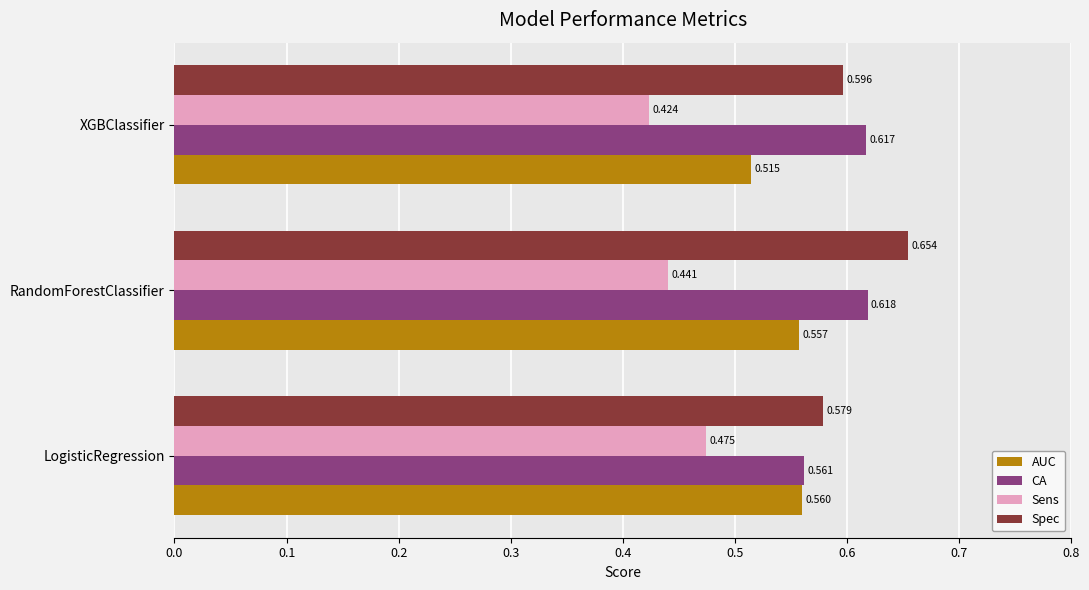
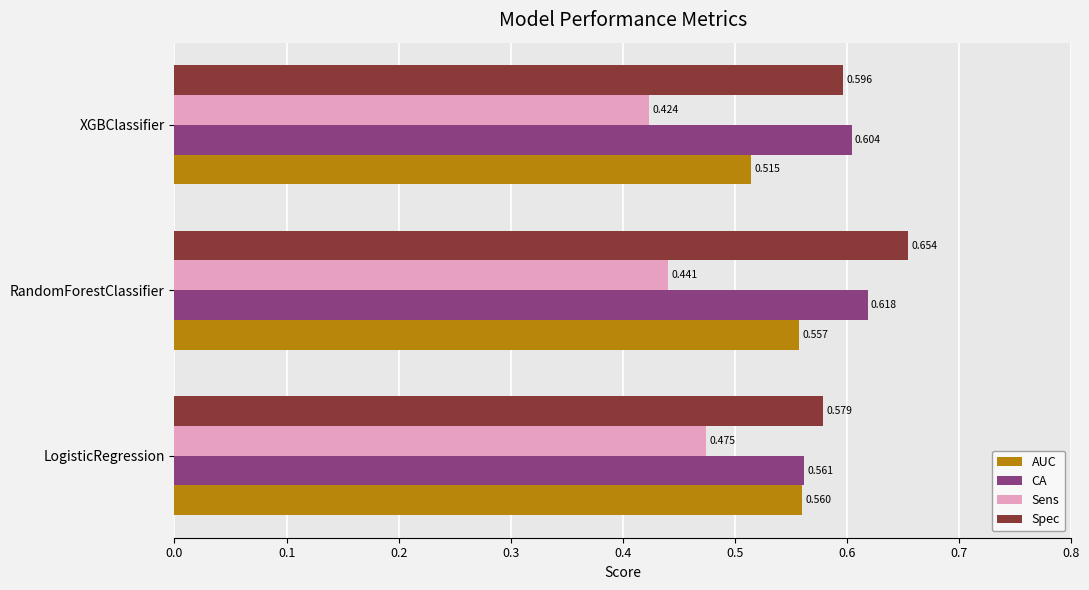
CA, XGBClassifier: 0.617 -> 0.604
